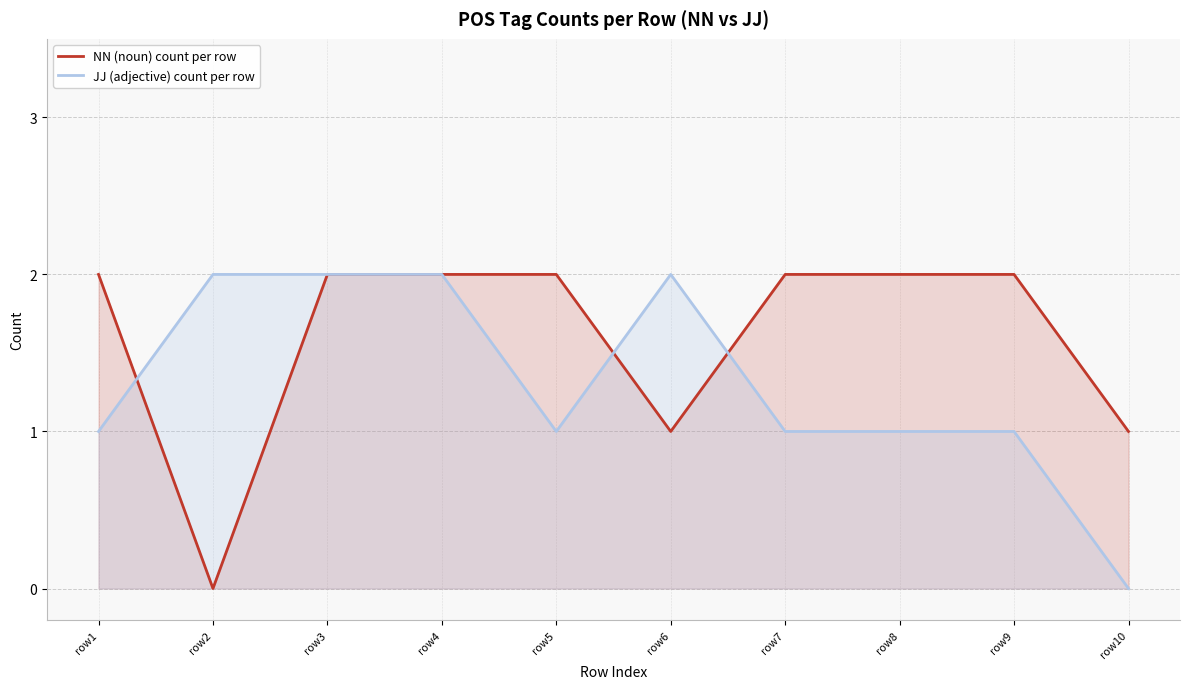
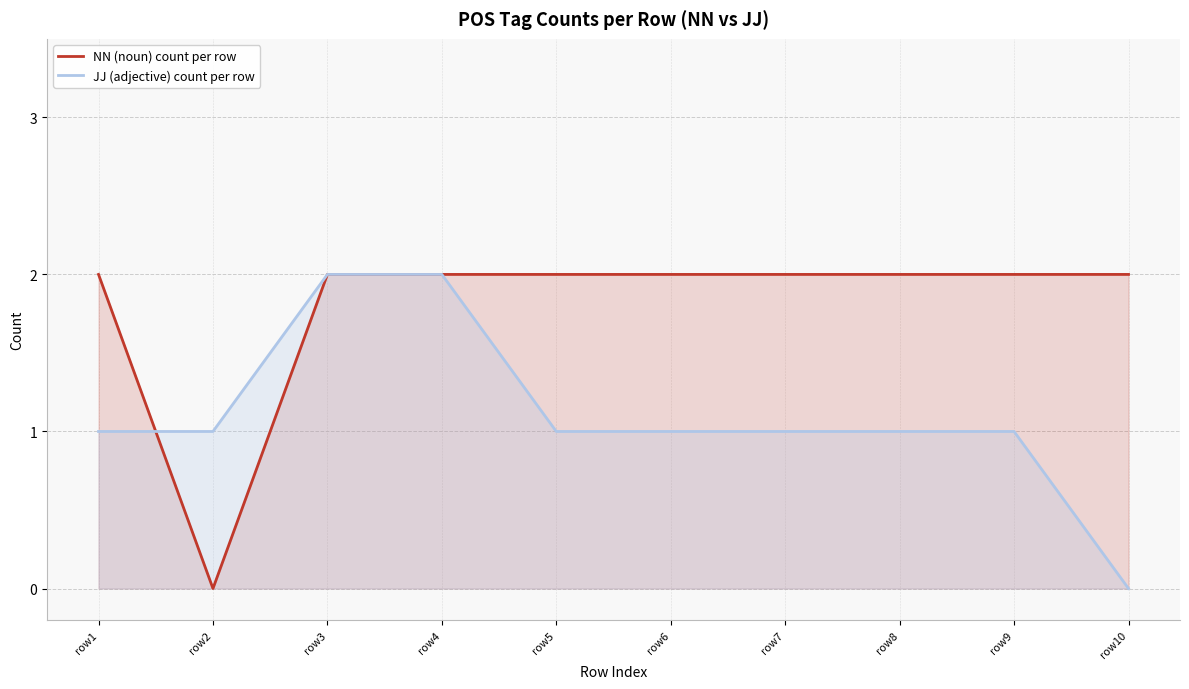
JJ (adjective) count per row, row2: 2 -> 1
NN (noun) count per row, row6: 1 -> 2
JJ (adjective) count per row, row6: 2 -> 1
NN (noun) count per row, row10: 1 -> 2
